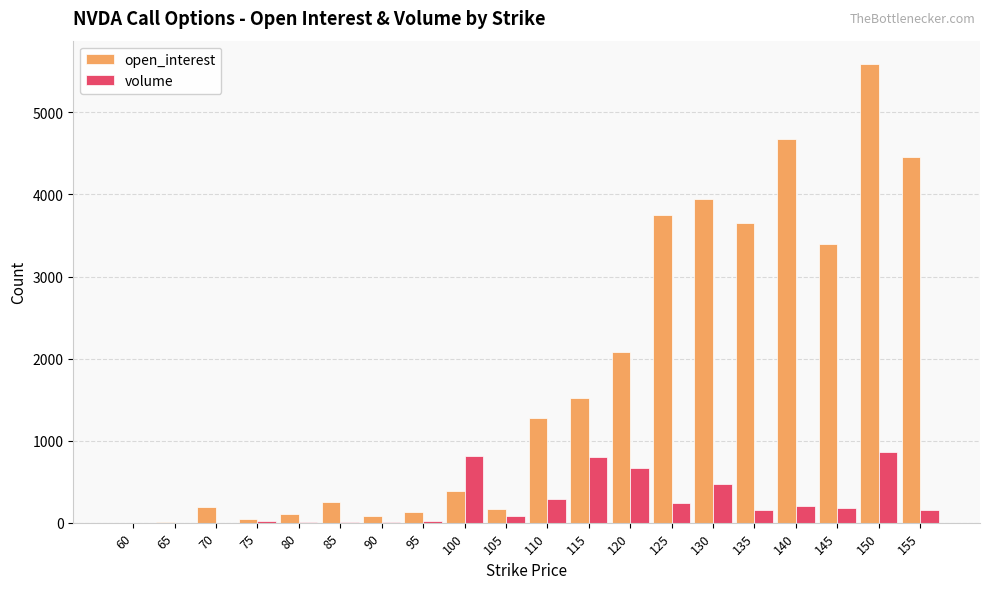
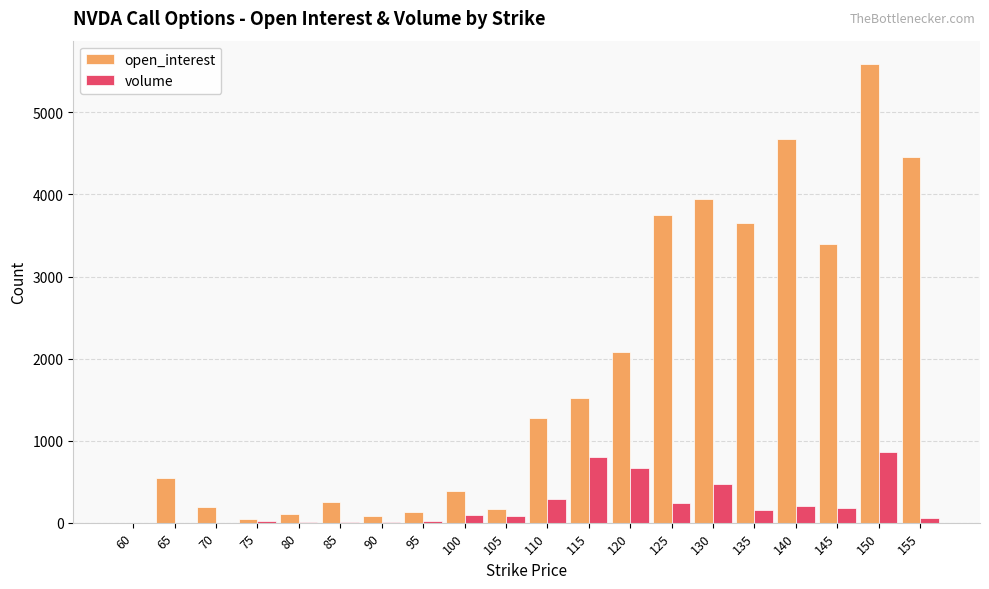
open_interest, 65: 0 -> 500
volume, 100: 800 -> 100
volume, 155: 200 -> 100
